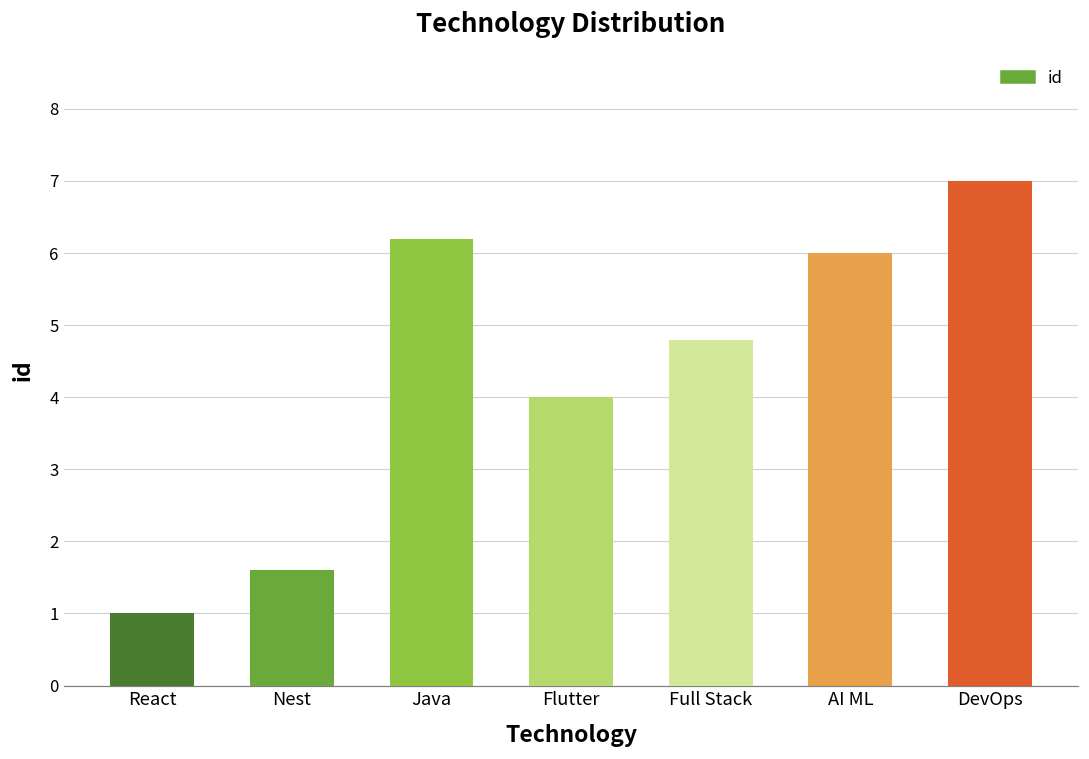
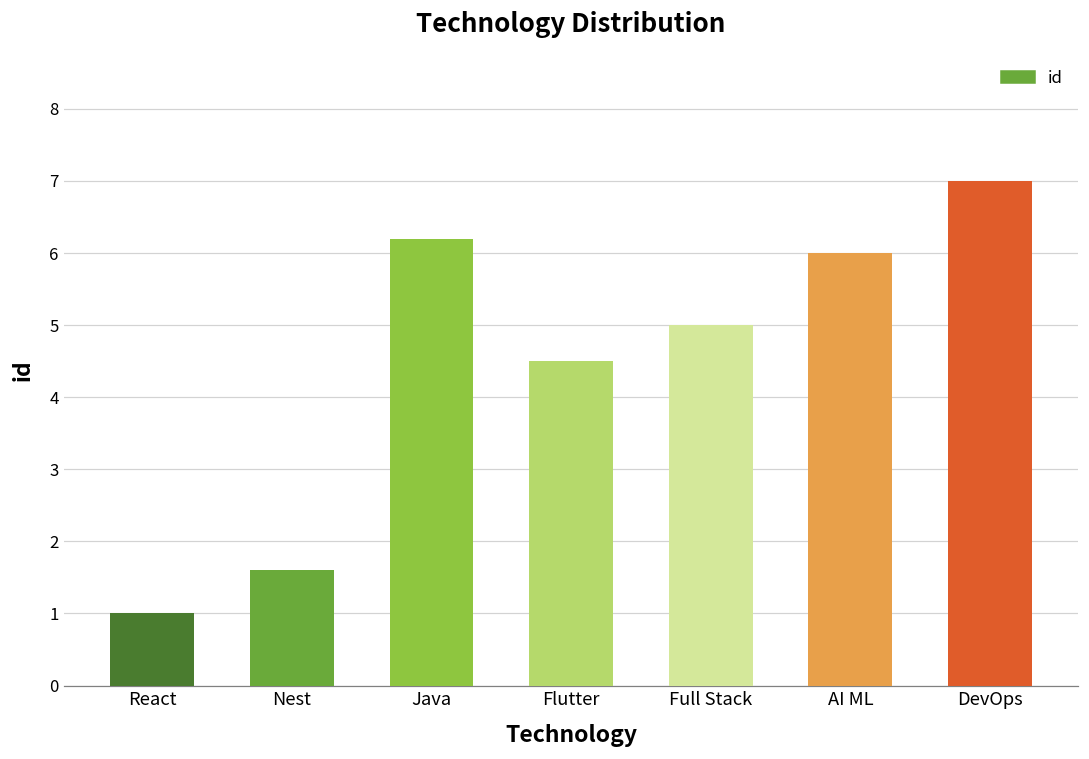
Flutter: 4.0 -> 4.5
Full Stack: 4.8 -> 5.0
